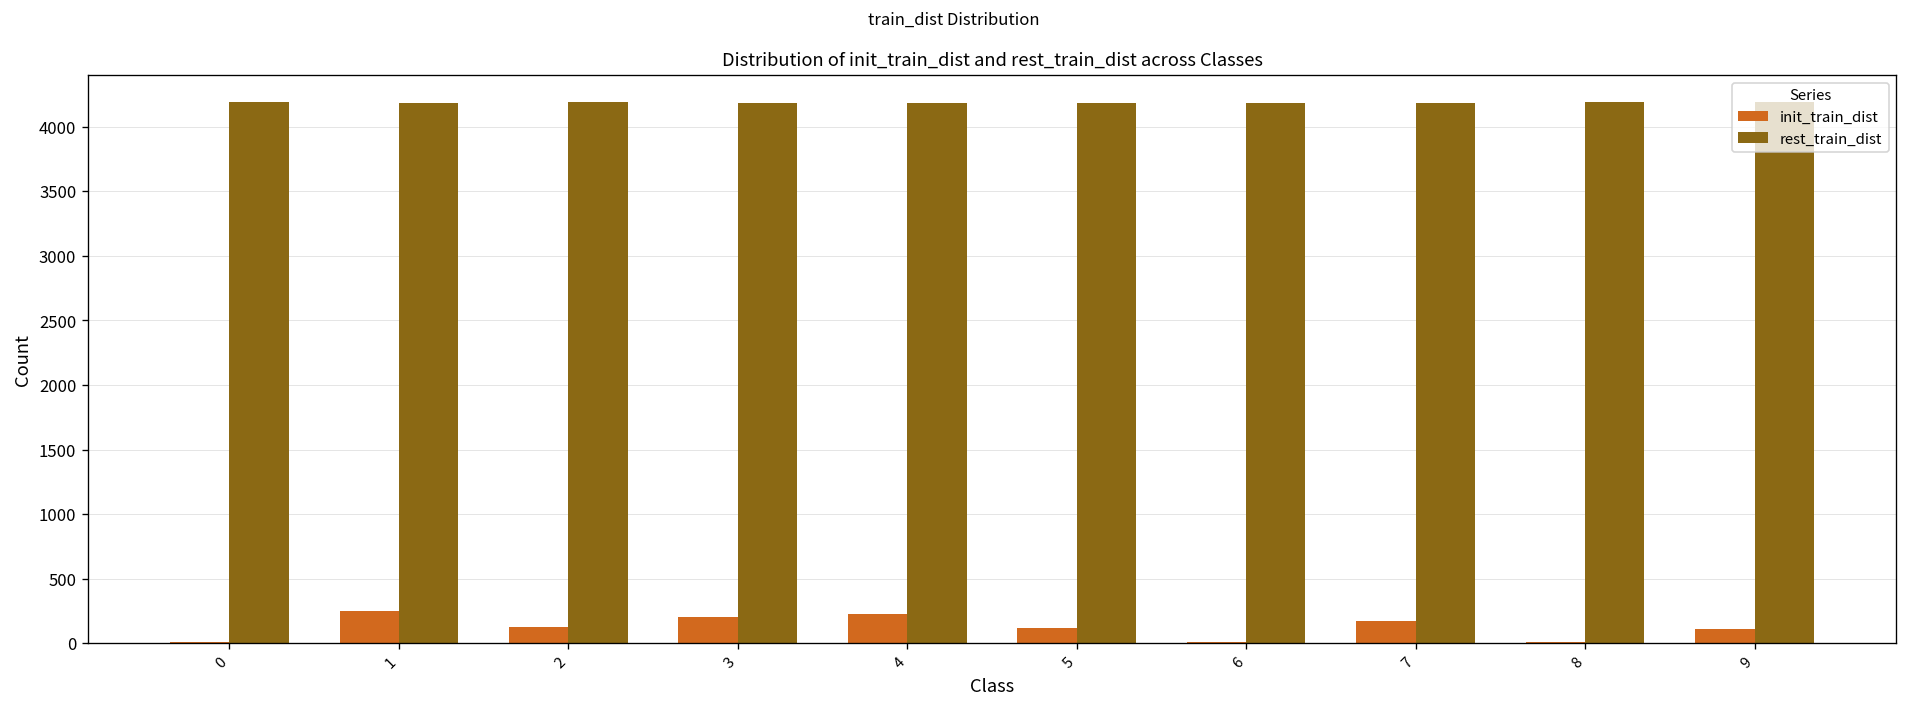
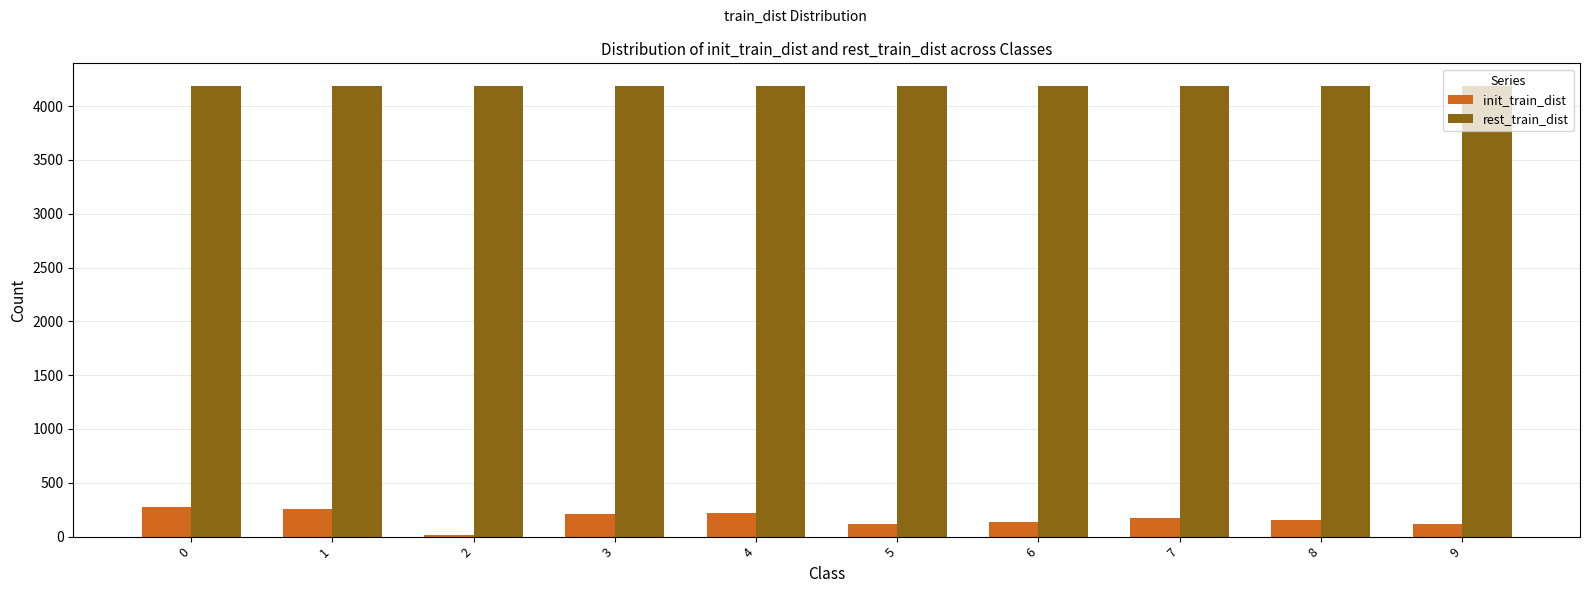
init_train_dist, 0: 10 -> 280
init_train_dist, 2: 130 -> 10
init_train_dist, 6: 10 -> 140
init_train_dist, 8: 10 -> 160
